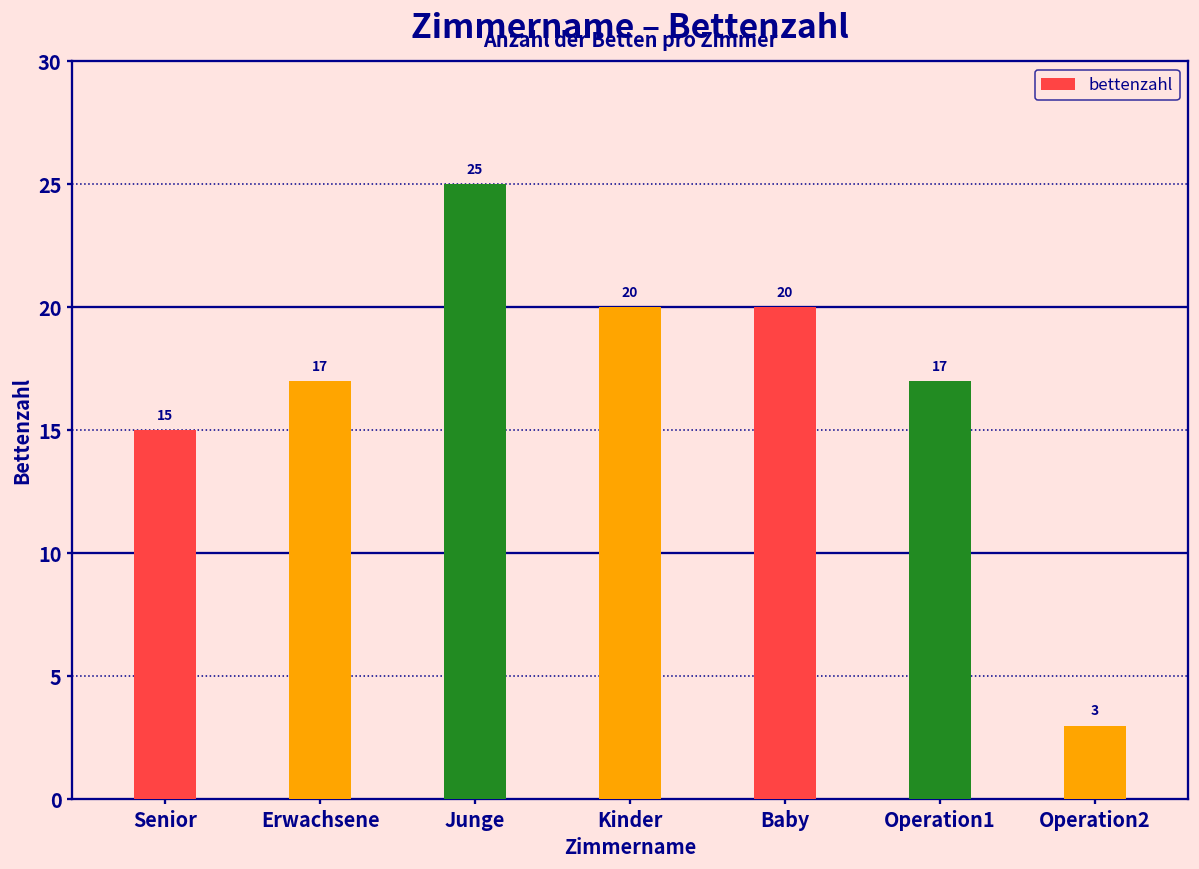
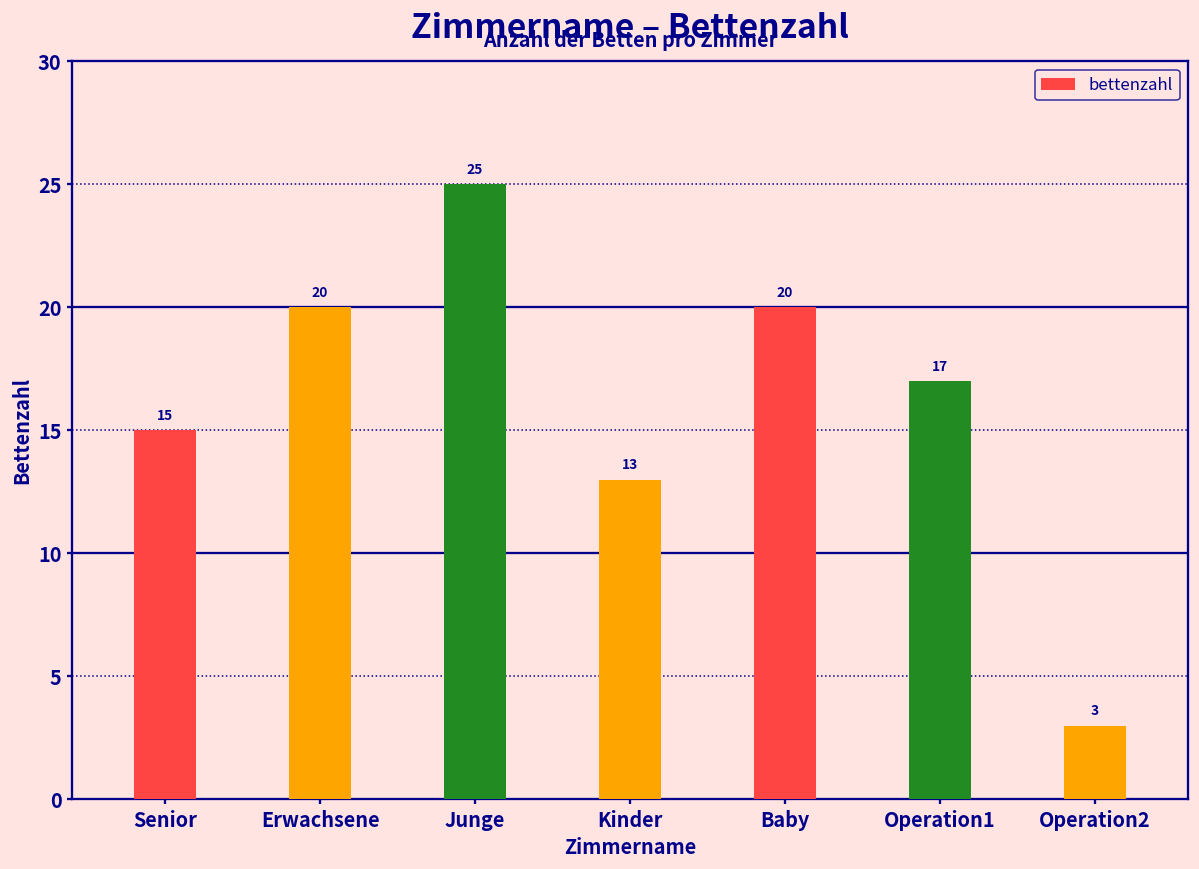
Erwachsene: 17 -> 20
Kinder: 20 -> 13
